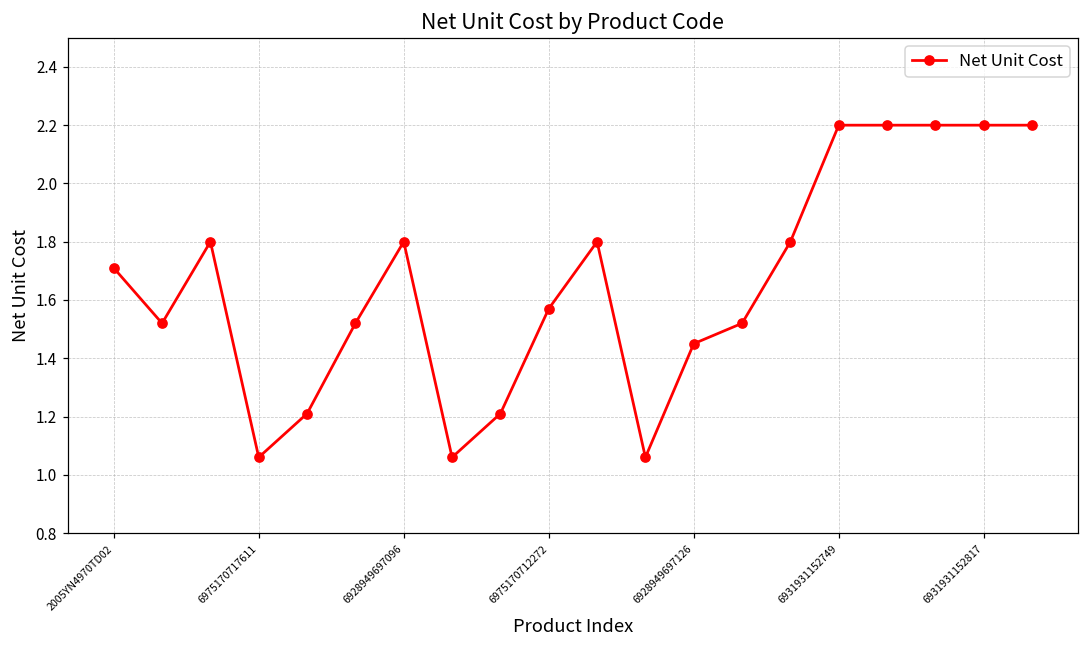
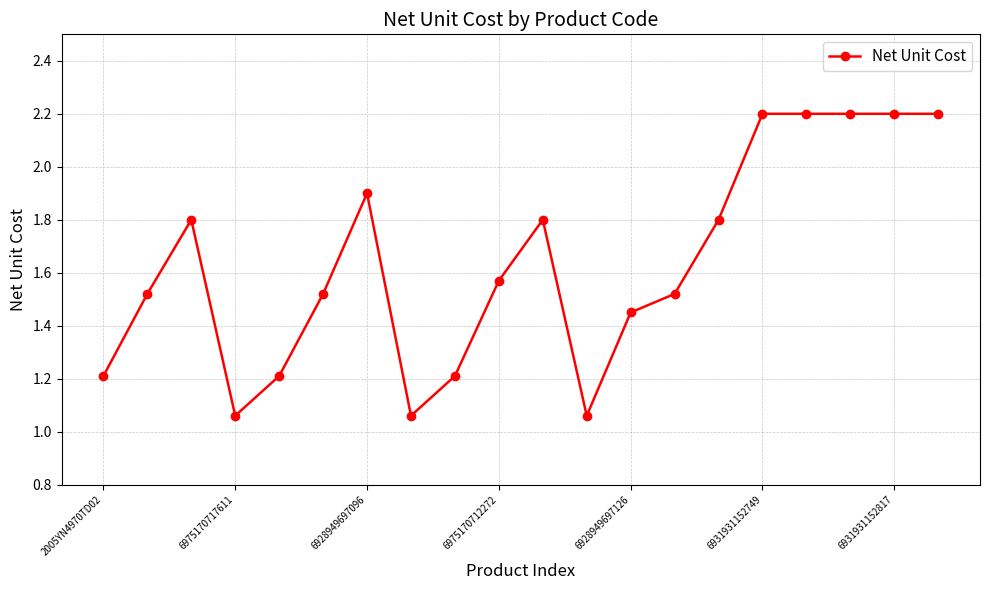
2005YN4970TD02: 1.71 -> 1.21
6928949697096: 1.8 -> 1.9
